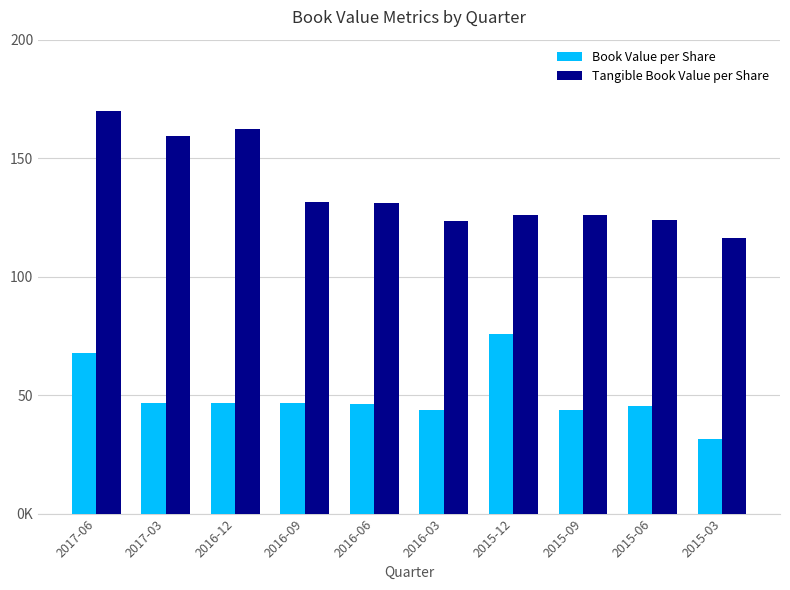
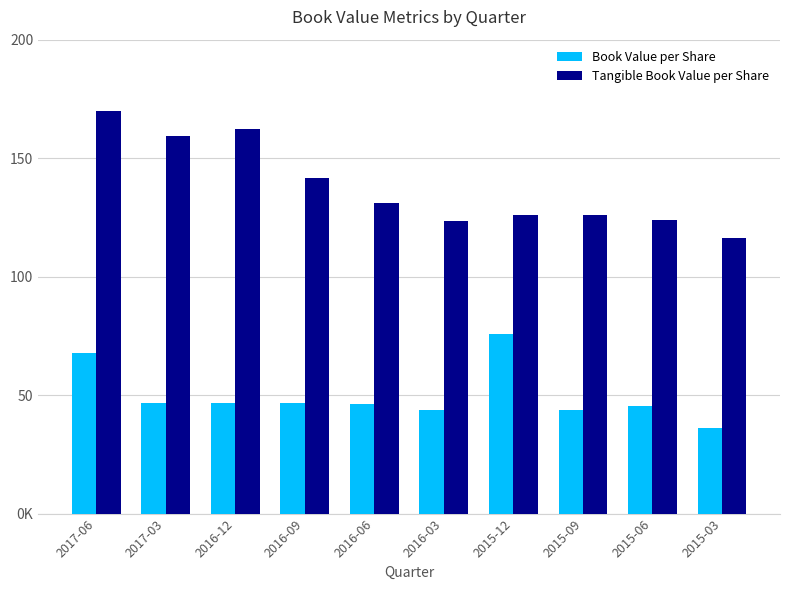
Tangible Book Value per Share, 2016-09: 132 -> 141
Book Value per Share, 2015-03: 31 -> 36
